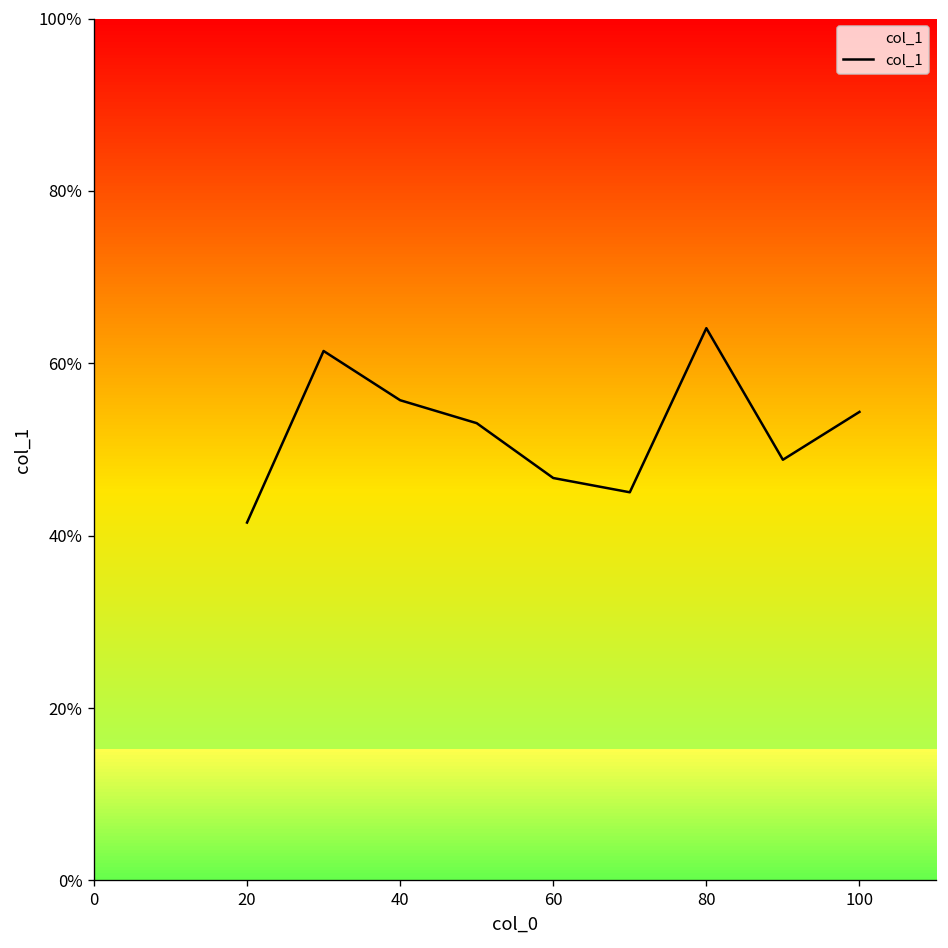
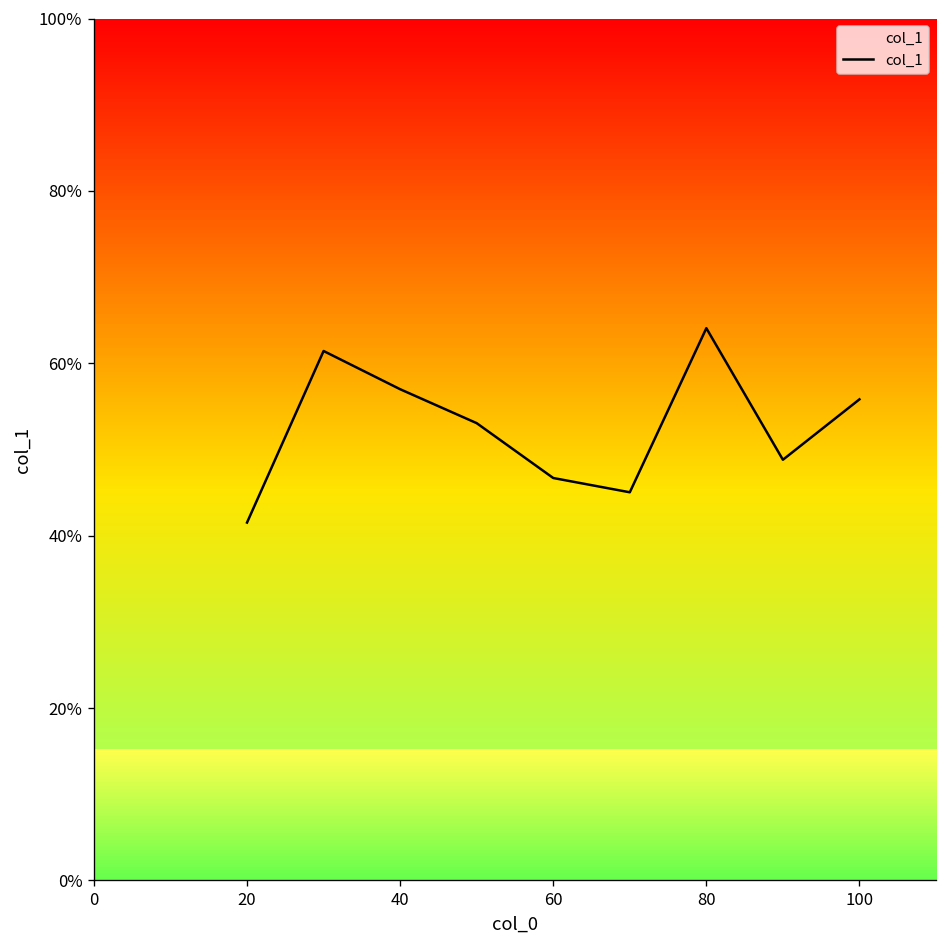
40: 56% -> 57%
100: 54% -> 56%
